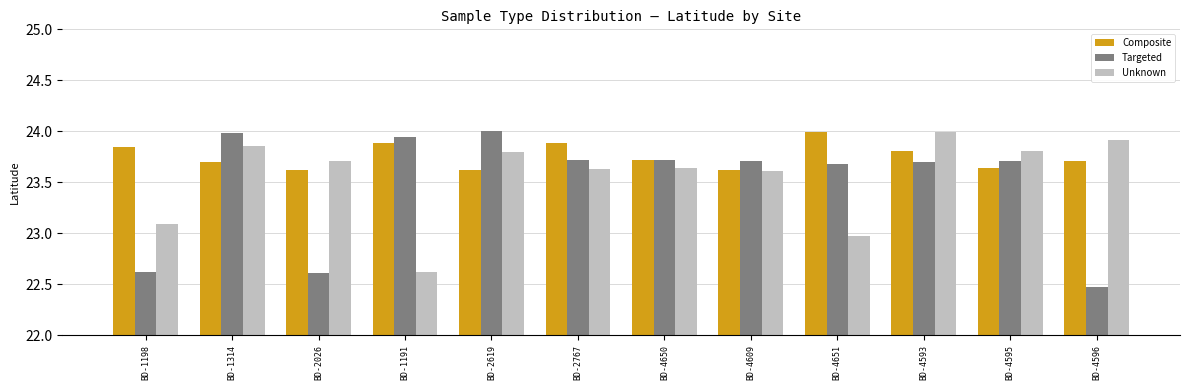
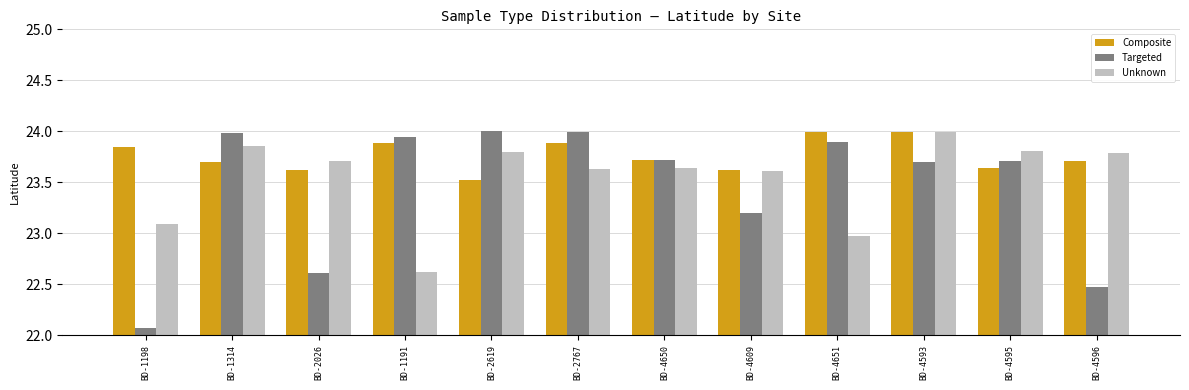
Targeted, BD-1198: 22.62 -> 22.07
Composite, BD-2619: 23.62 -> 23.52
Targeted, BD-2767: 23.72 -> 23.99
Targeted, BD-4609: 23.71 -> 23.20
Targeted, BD-4651: 23.68 -> 23.90
Composite, BD-4593: 23.81 -> 23.99
Unknown, BD-4596: 23.91 -> 23.79
